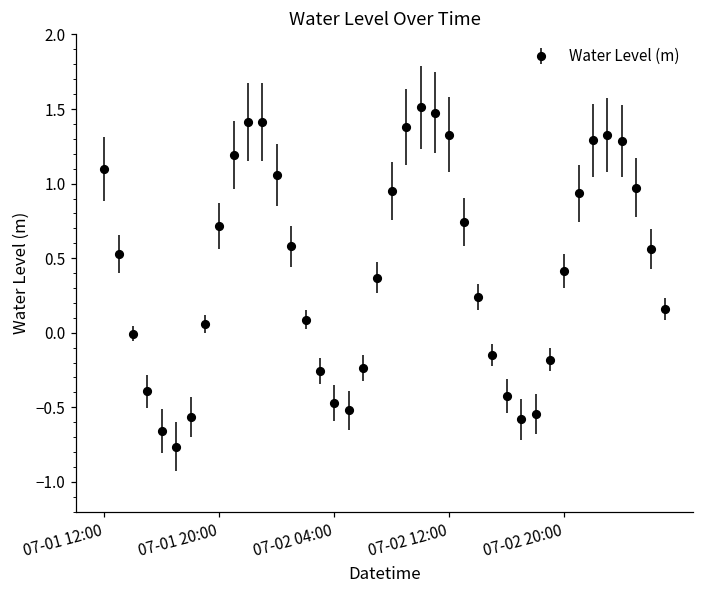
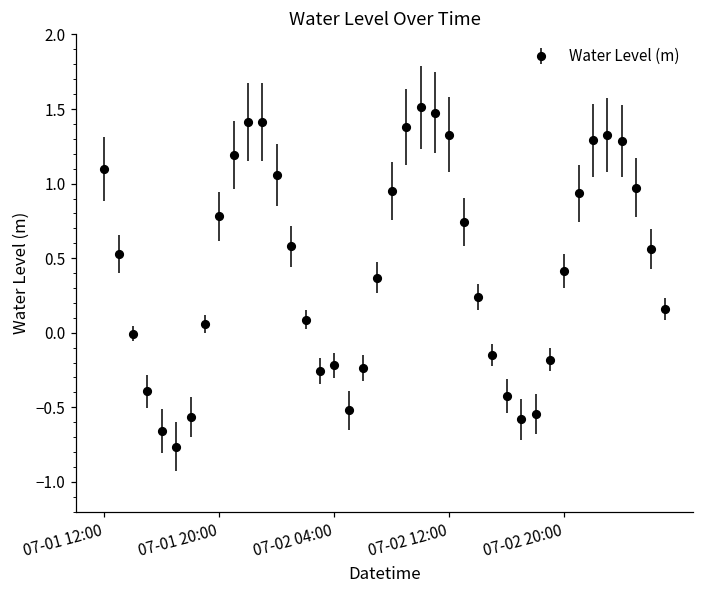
07-01 20:00: 0.72 -> 0.78
07-02 04:00: -0.47 -> -0.22
